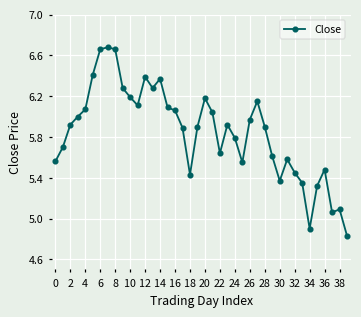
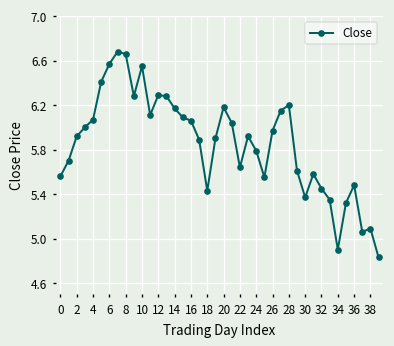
6: 6.7 -> 6.6
10: 6.2 -> 6.6
12: 6.4 -> 6.3
14: 6.4 -> 6.2
28: 5.9 -> 6.2
